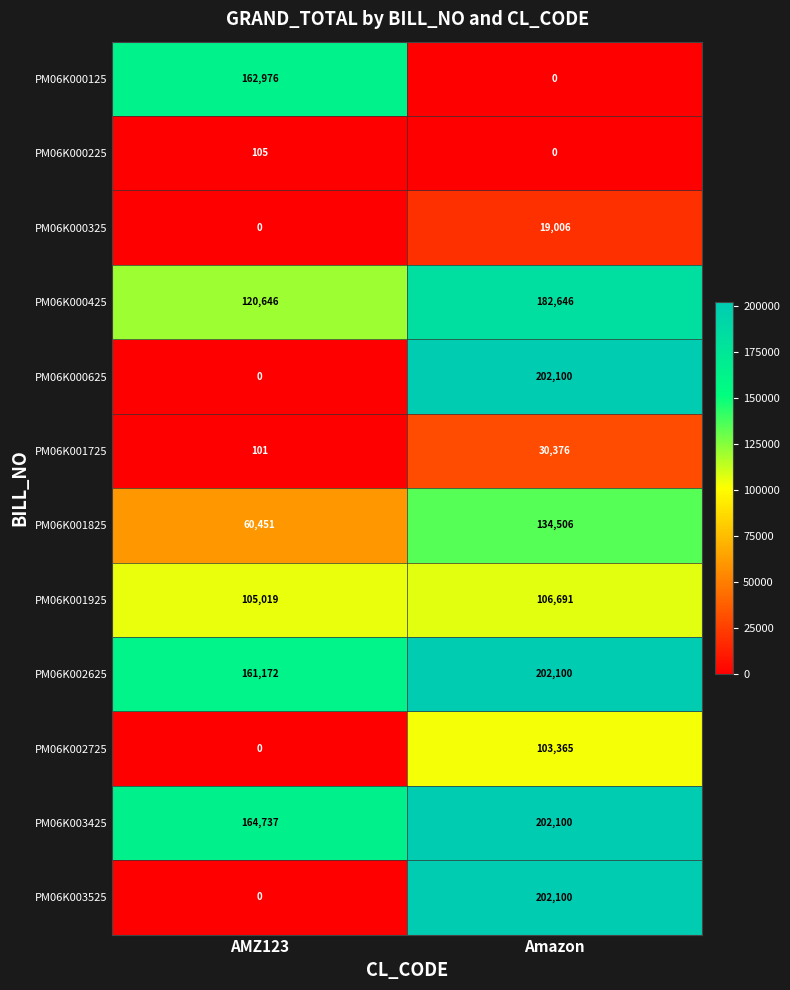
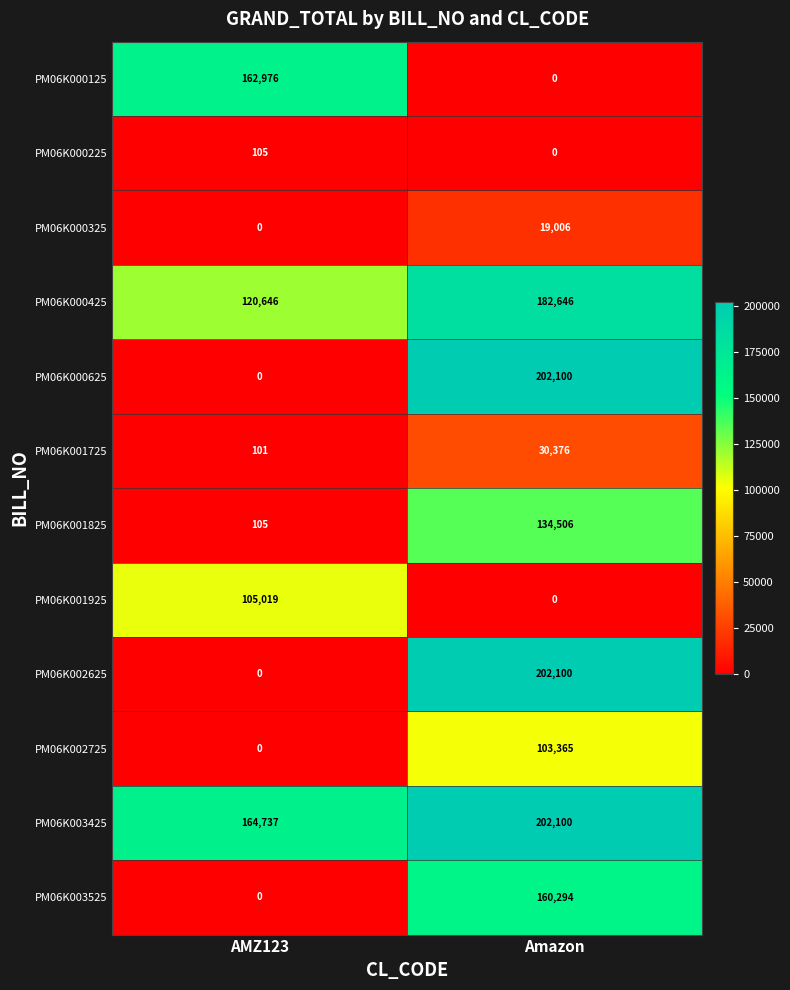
PM06K001825, AMZ123: 60,451 -> 105
PM06K001925, Amazon: 106,691 -> 0
PM06K002625, AMZ123: 161,172 -> 0
PM06K003525, Amazon: 202,100 -> 160,294
